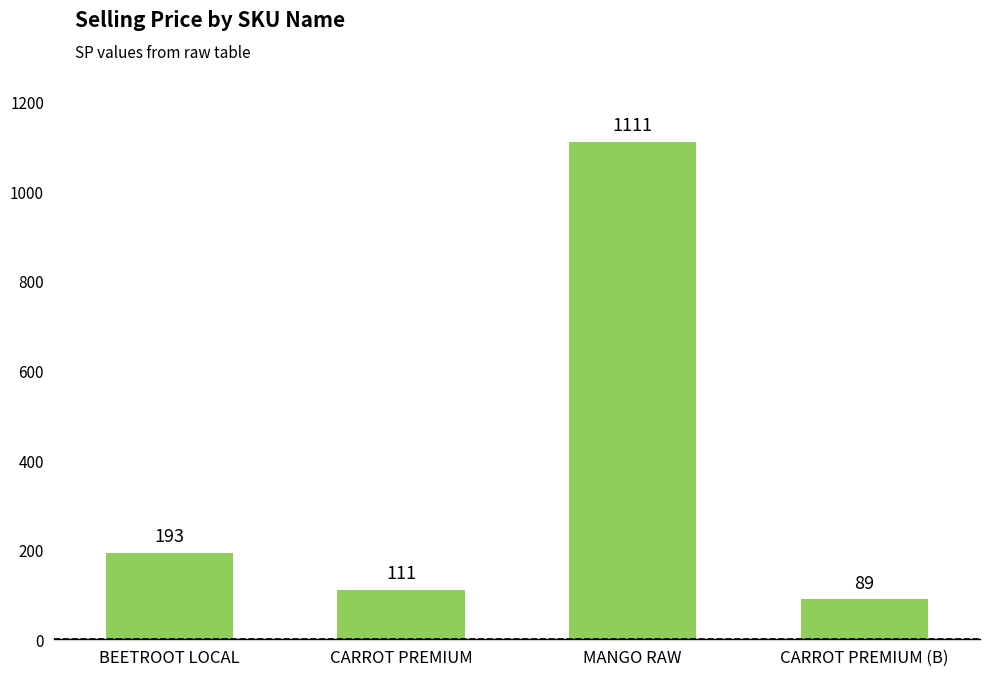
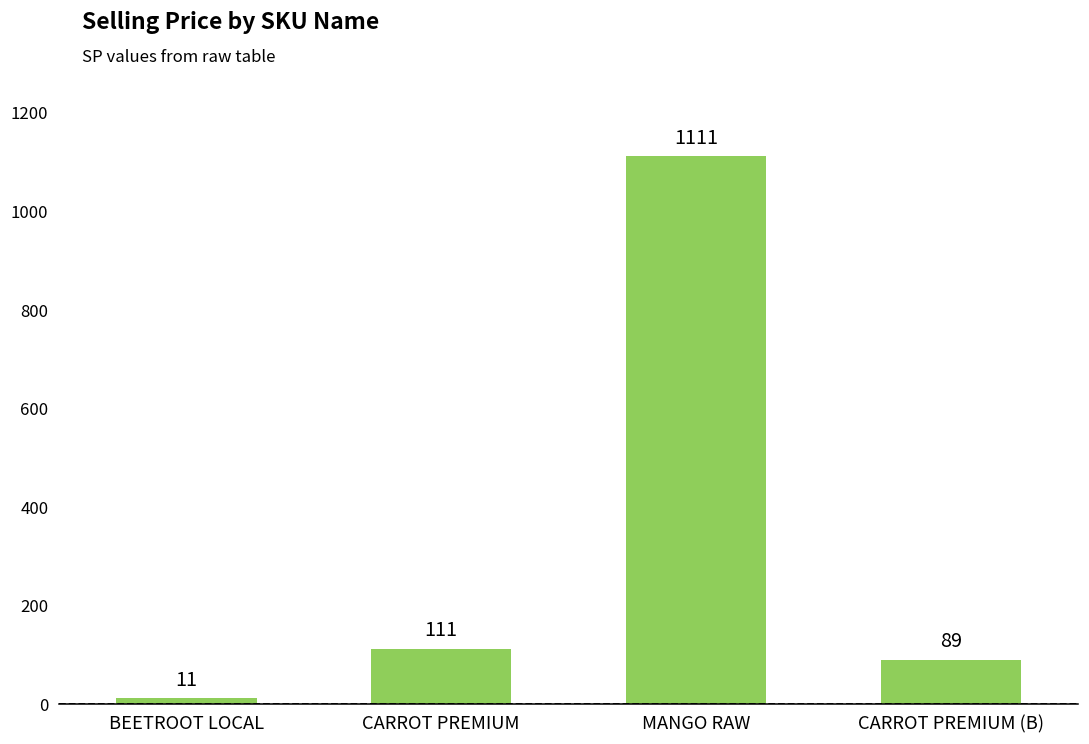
BEETROOT LOCAL: 193 -> 11
